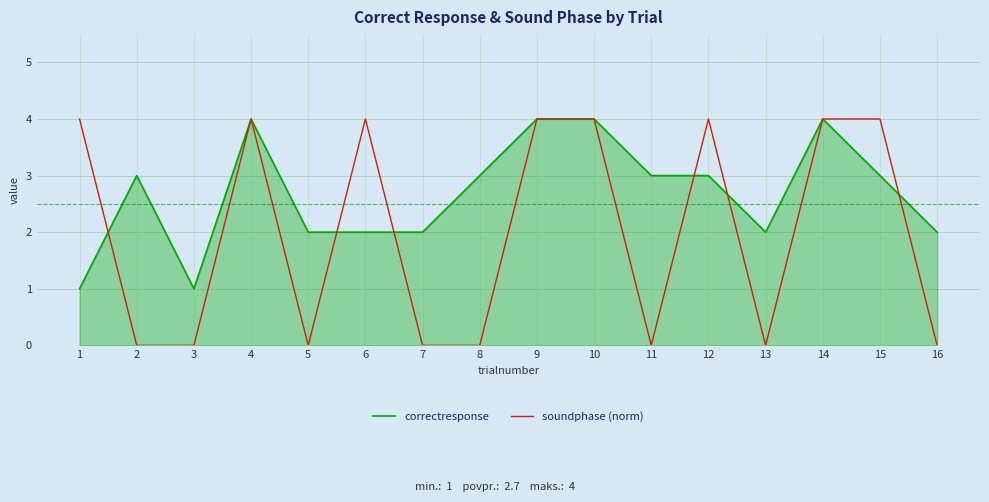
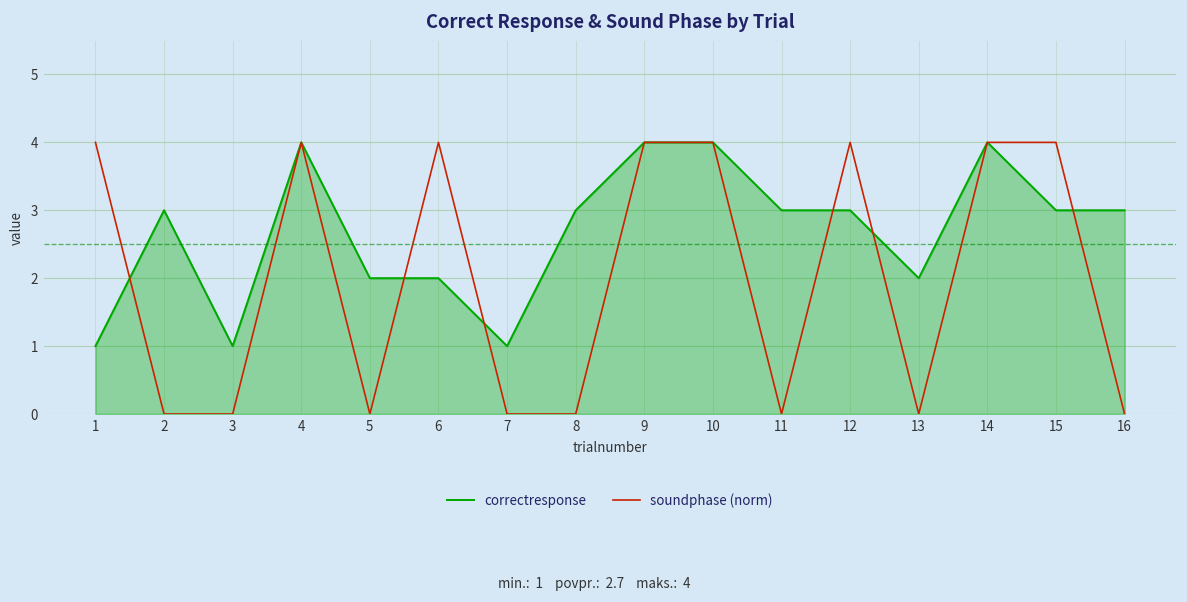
correctresponse, 7: 2 -> 1
correctresponse, 16: 2 -> 3
